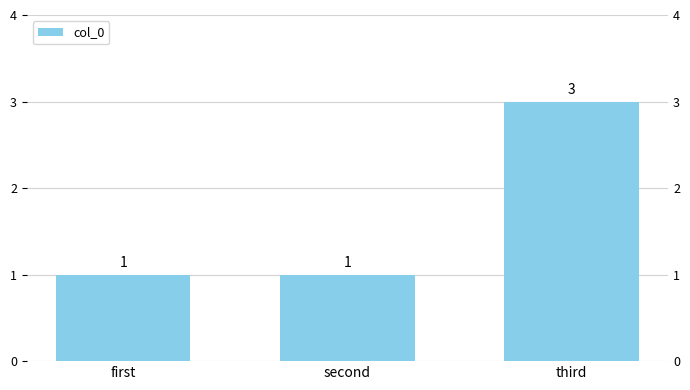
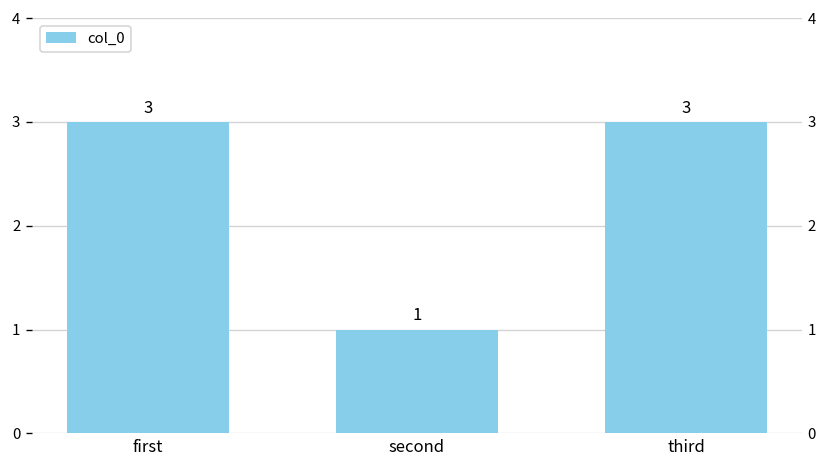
first: 1 -> 3
